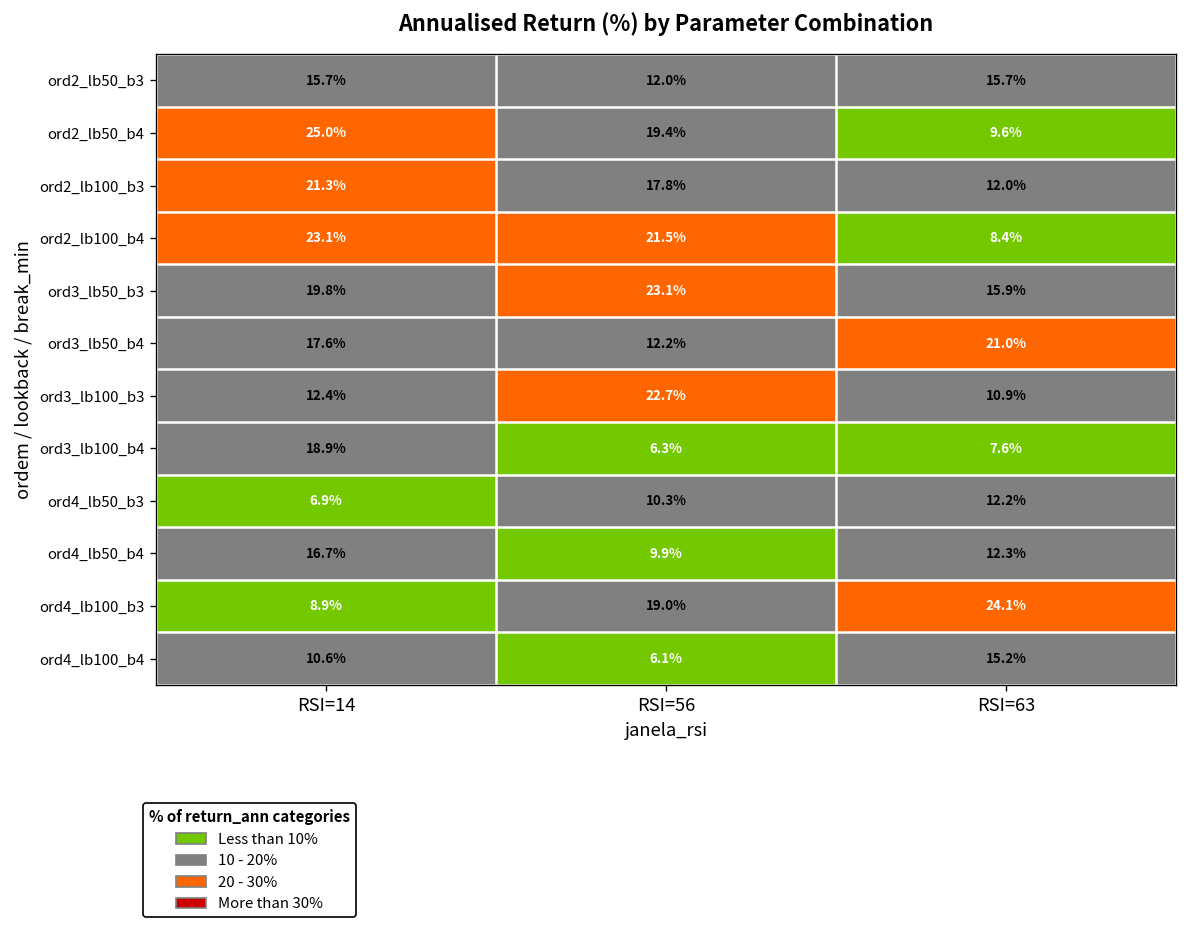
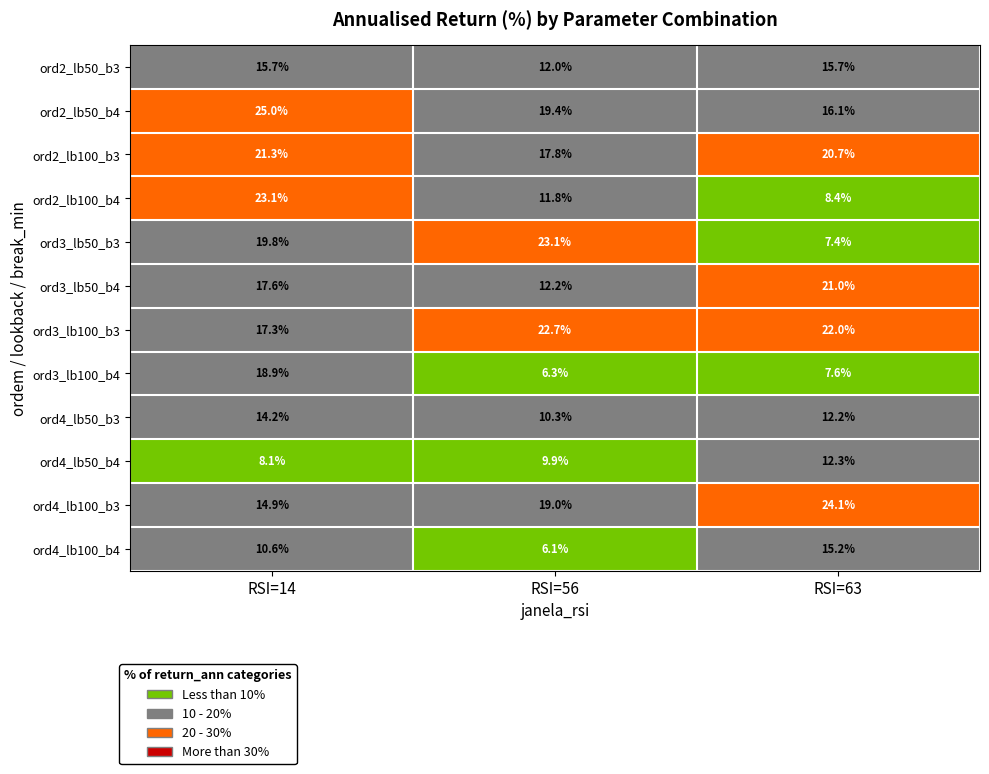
ord2_lb50_b4, RSI=63: 9.6% -> 16.1%
ord2_lb100_b3, RSI=63: 12.0% -> 20.7%
ord2_lb100_b4, RSI=56: 21.5% -> 11.8%
ord3_lb50_b3, RSI=63: 15.9% -> 7.4%
ord3_lb100_b3, RSI=14: 12.4% -> 17.3%
ord3_lb100_b3, RSI=63: 10.9% -> 22.0%
ord4_lb50_b3, RSI=14: 6.9% -> 14.2%
ord4_lb50_b4, RSI=14: 16.7% -> 8.1%
ord4_lb100_b3, RSI=14: 8.9% -> 14.9%
